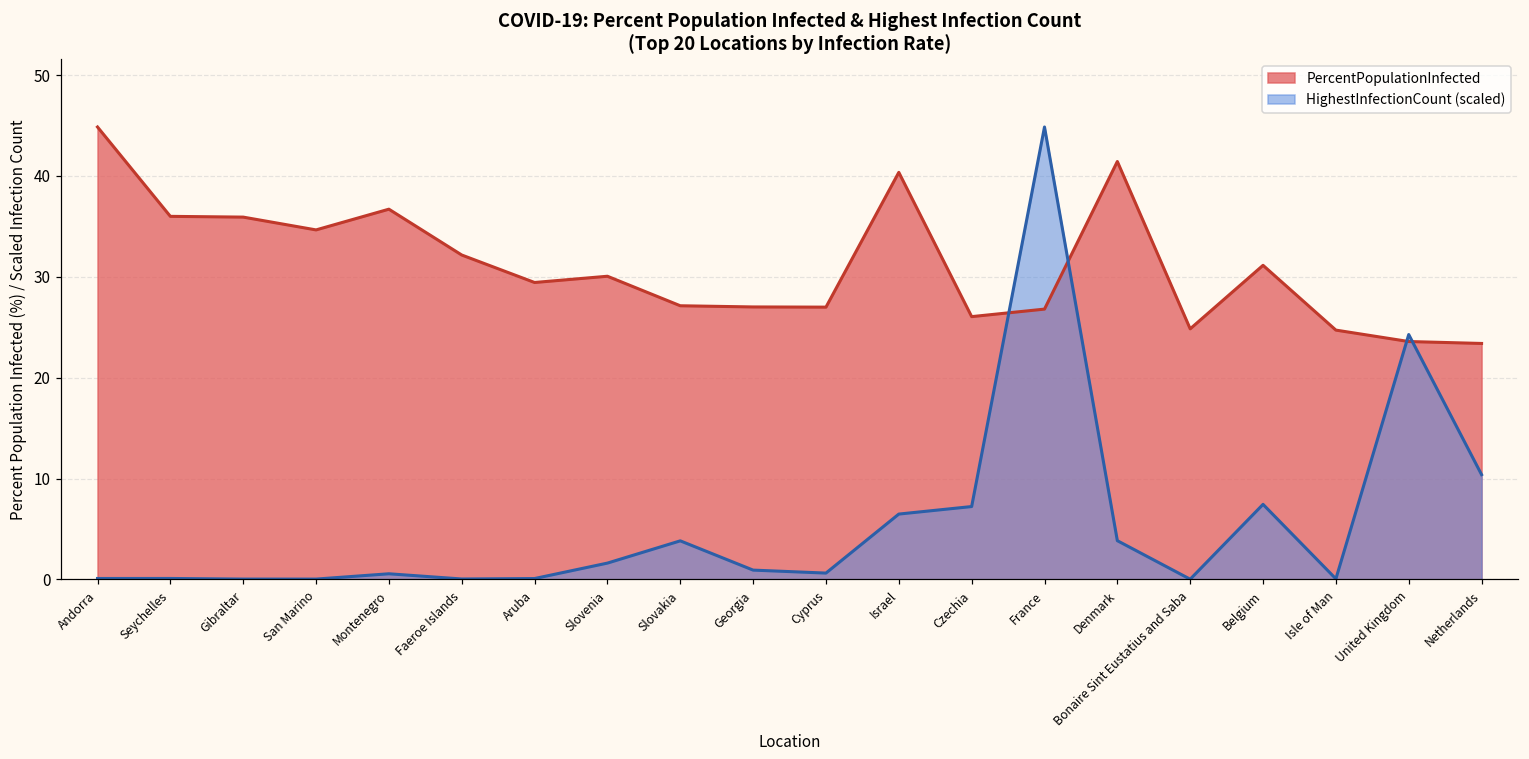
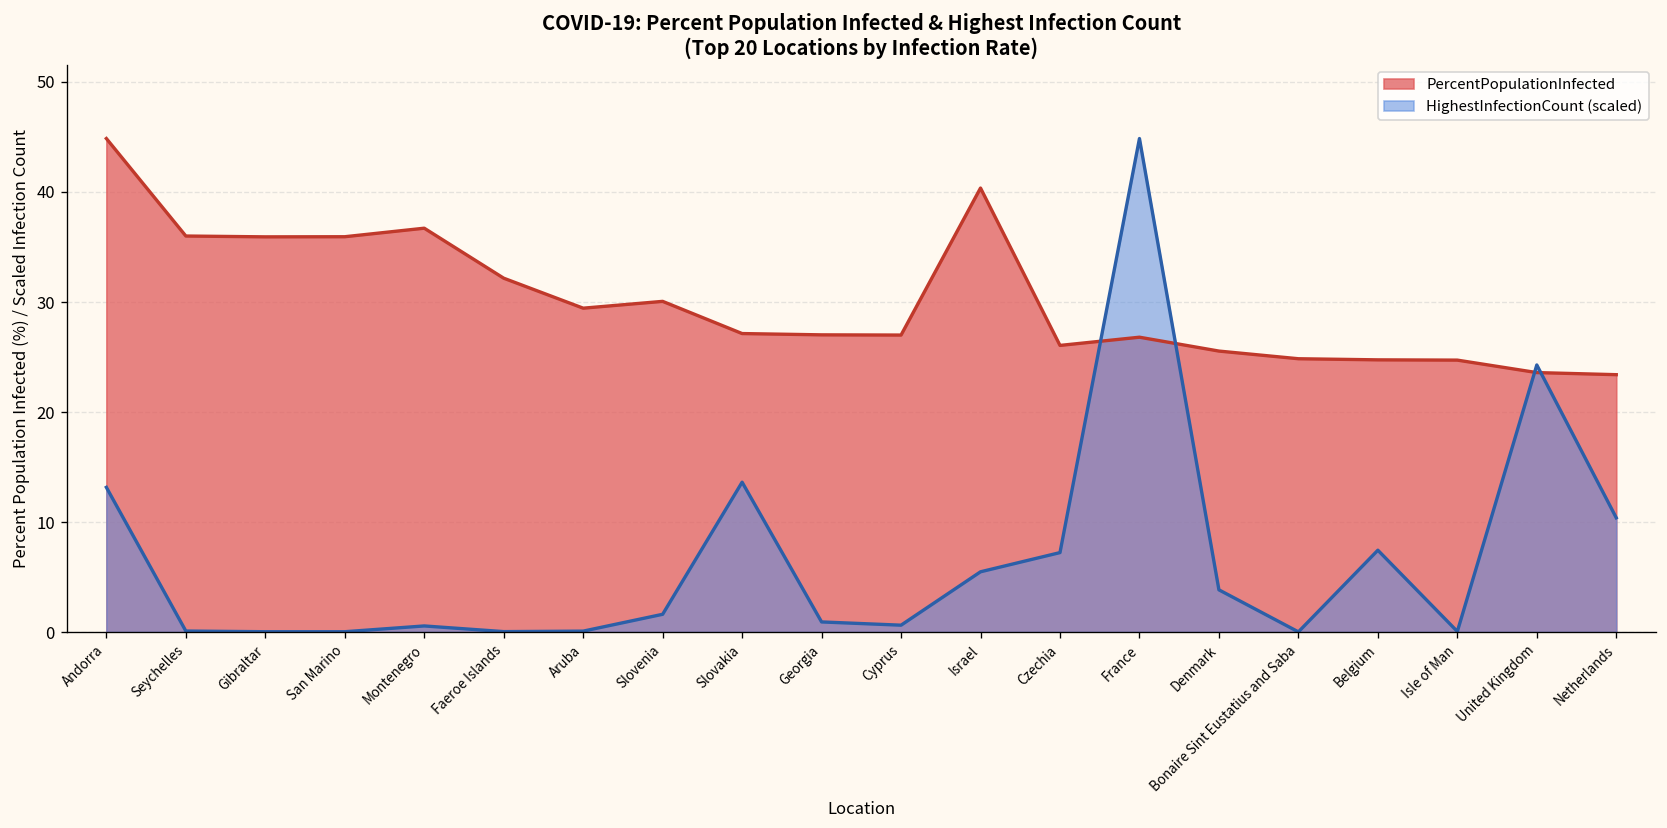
HighestInfectionCount (scaled), Andorra: 0 -> 13
PercentPopulationInfected, San Marino: 35 -> 36
HighestInfectionCount (scaled), Slovakia: 4 -> 14
HighestInfectionCount (scaled), Israel: 6 -> 5
PercentPopulationInfected, Denmark: 41 -> 26
PercentPopulationInfected, Belgium: 31 -> 25
